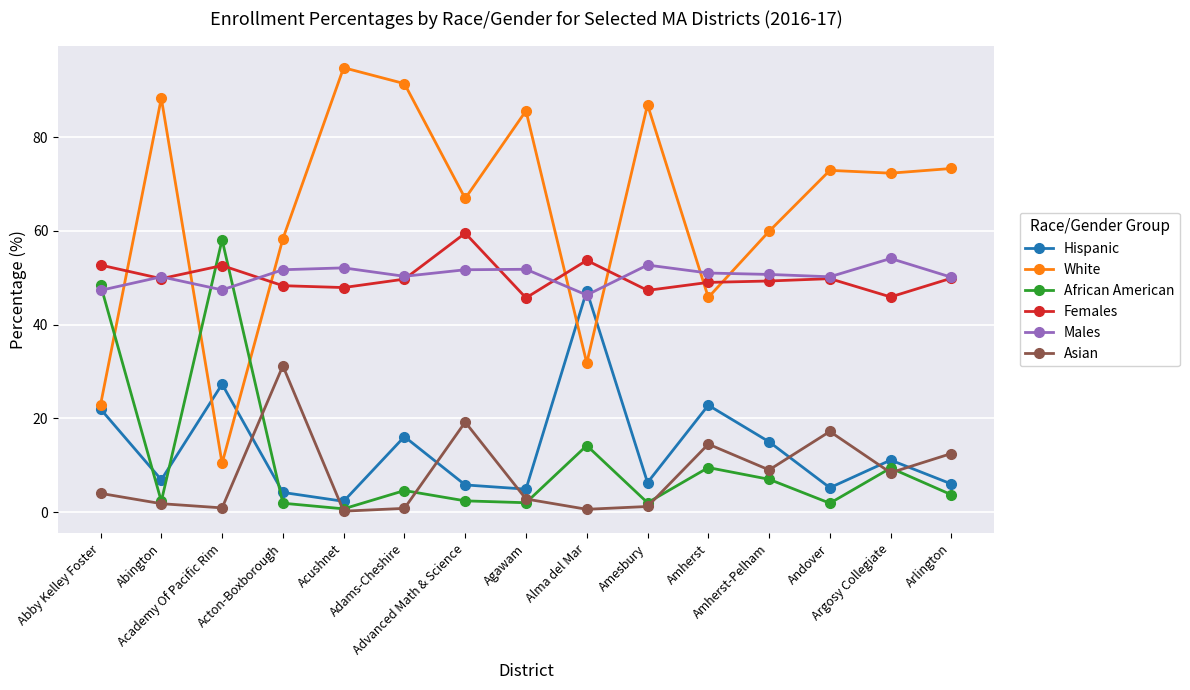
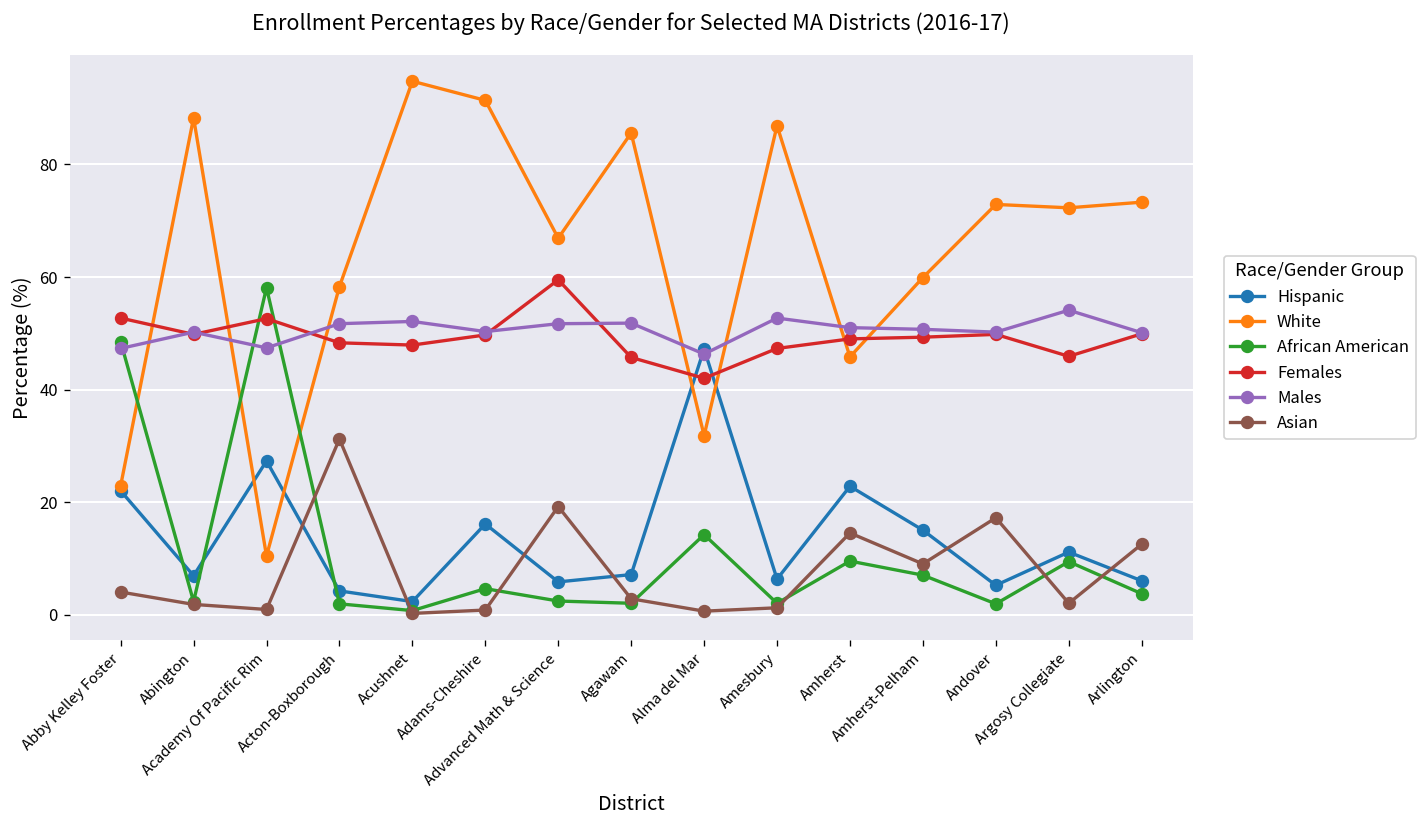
Hispanic, Agawam: 5 -> 7
Females, Alma del Mar: 54 -> 42
Asian, Argosy Collegiate: 8 -> 2
